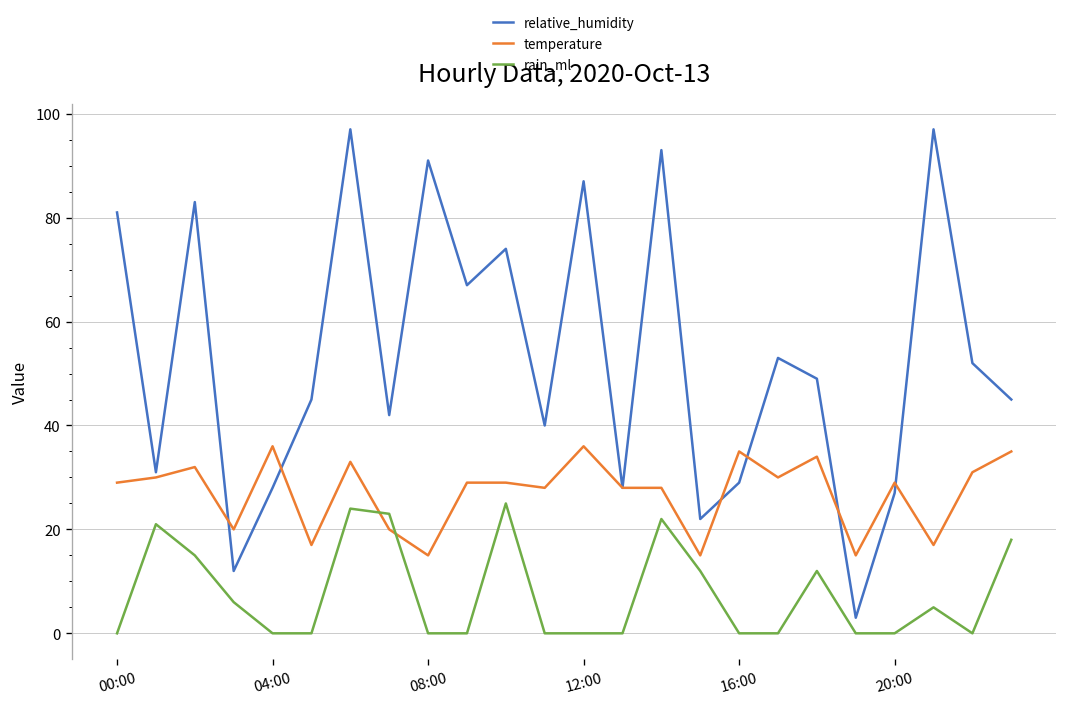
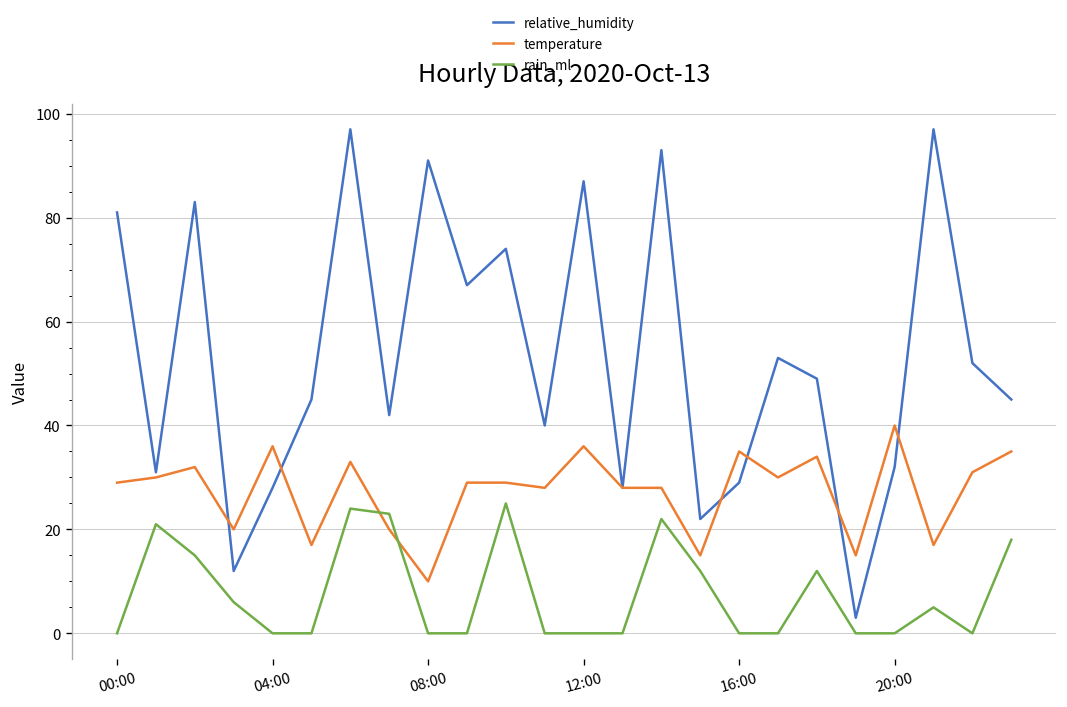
temperature, 08:00: 15 -> 10
relative_humidity, 20:00: 27 -> 32
temperature, 20:00: 29 -> 40
